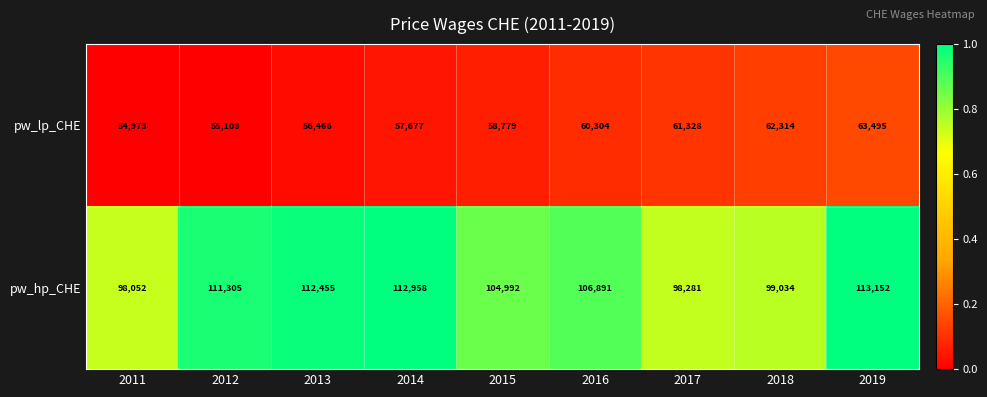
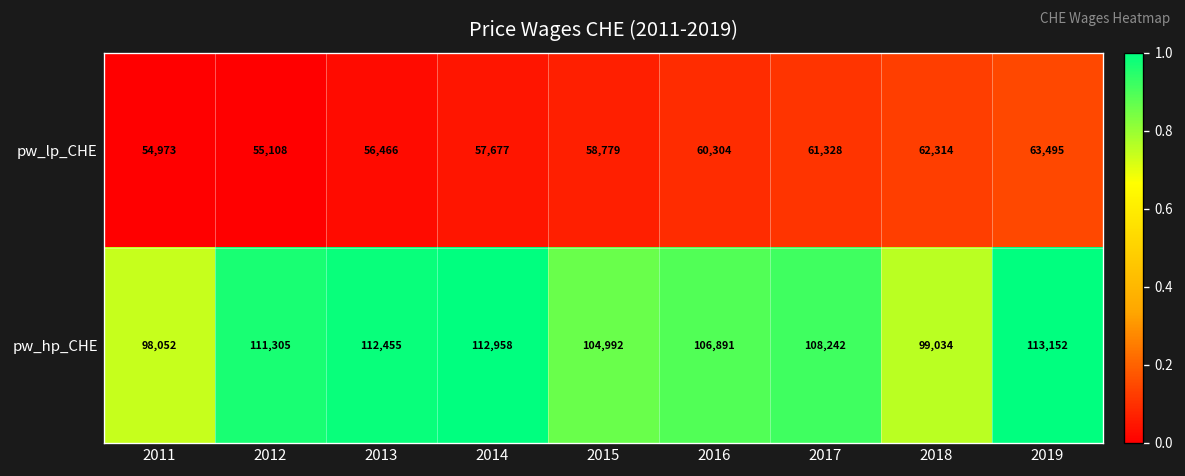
pw_hp_CHE, 2017: 98,281 -> 108,242
